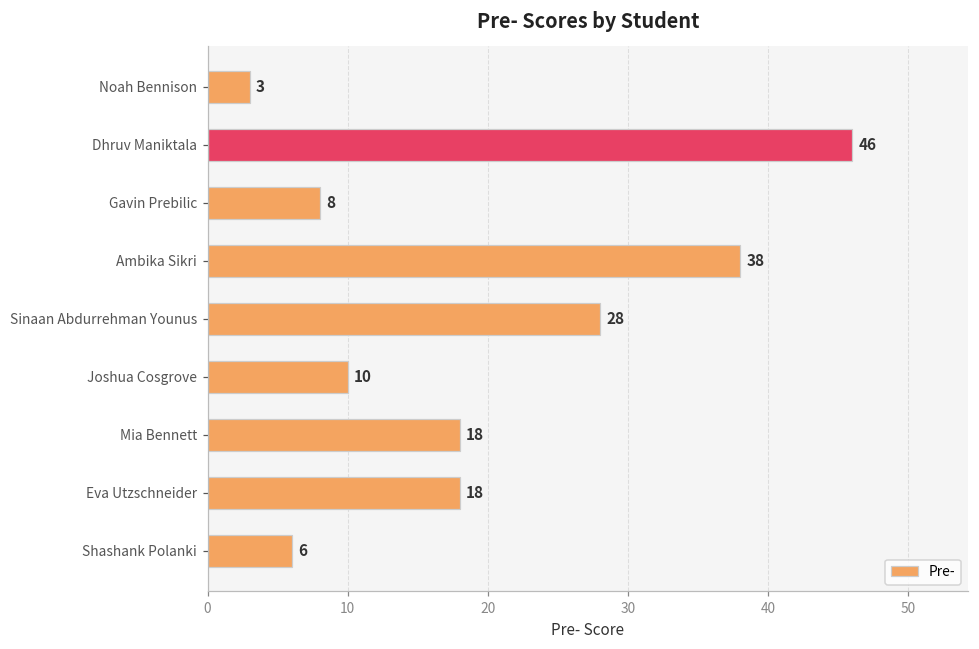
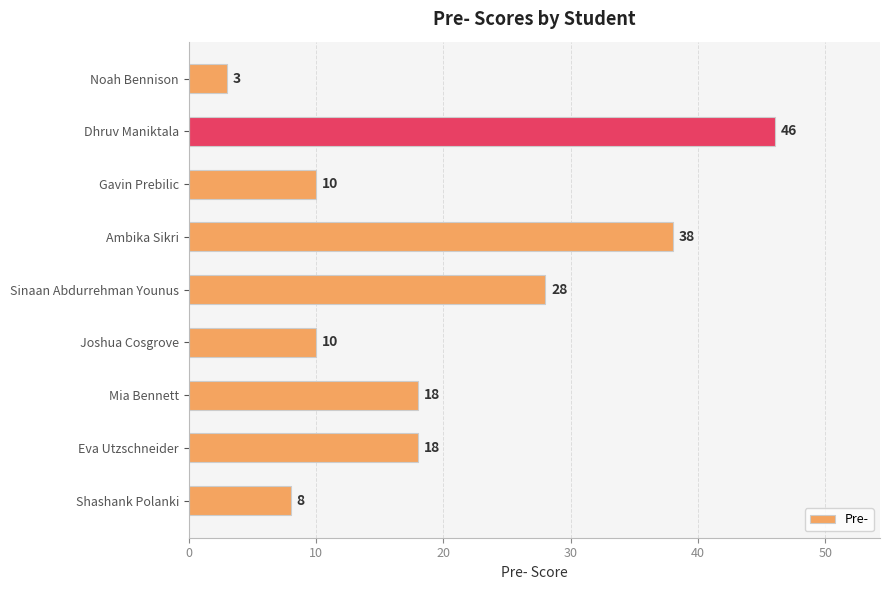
Gavin Prebilic: 8 -> 10
Shashank Polanki: 6 -> 8
